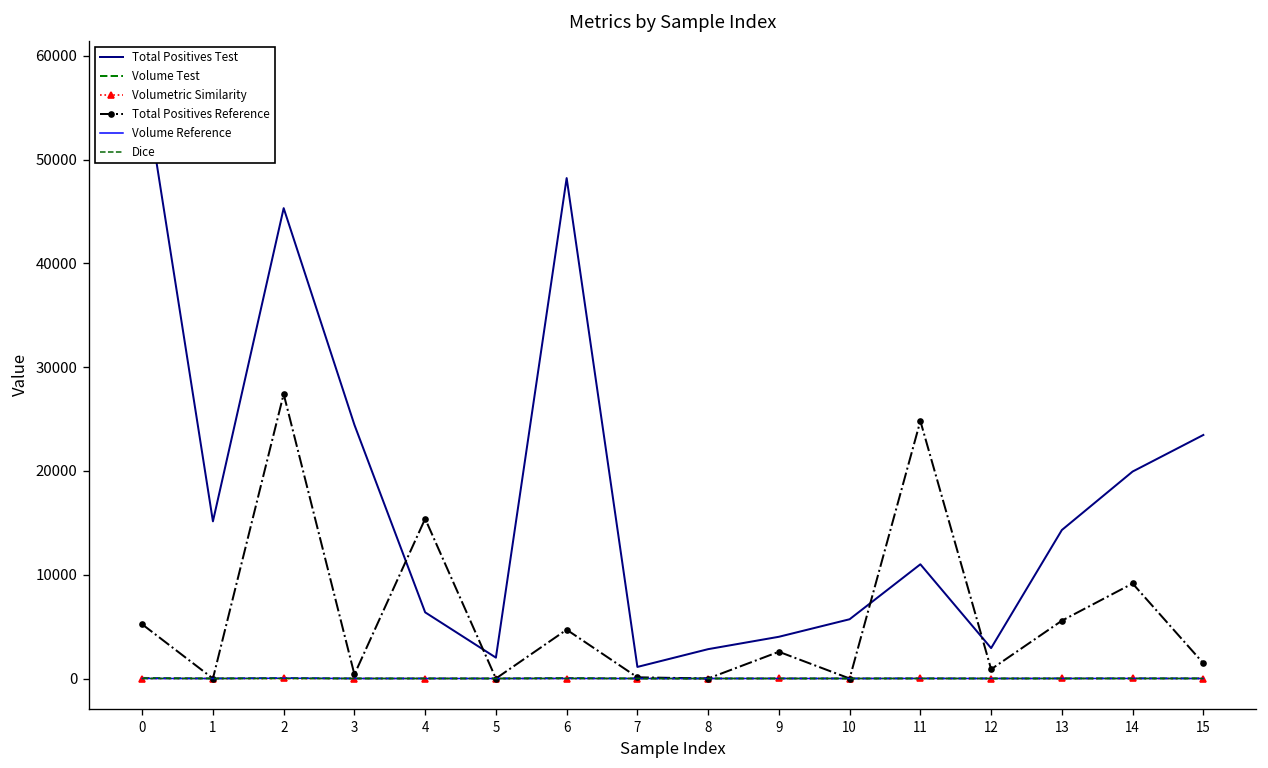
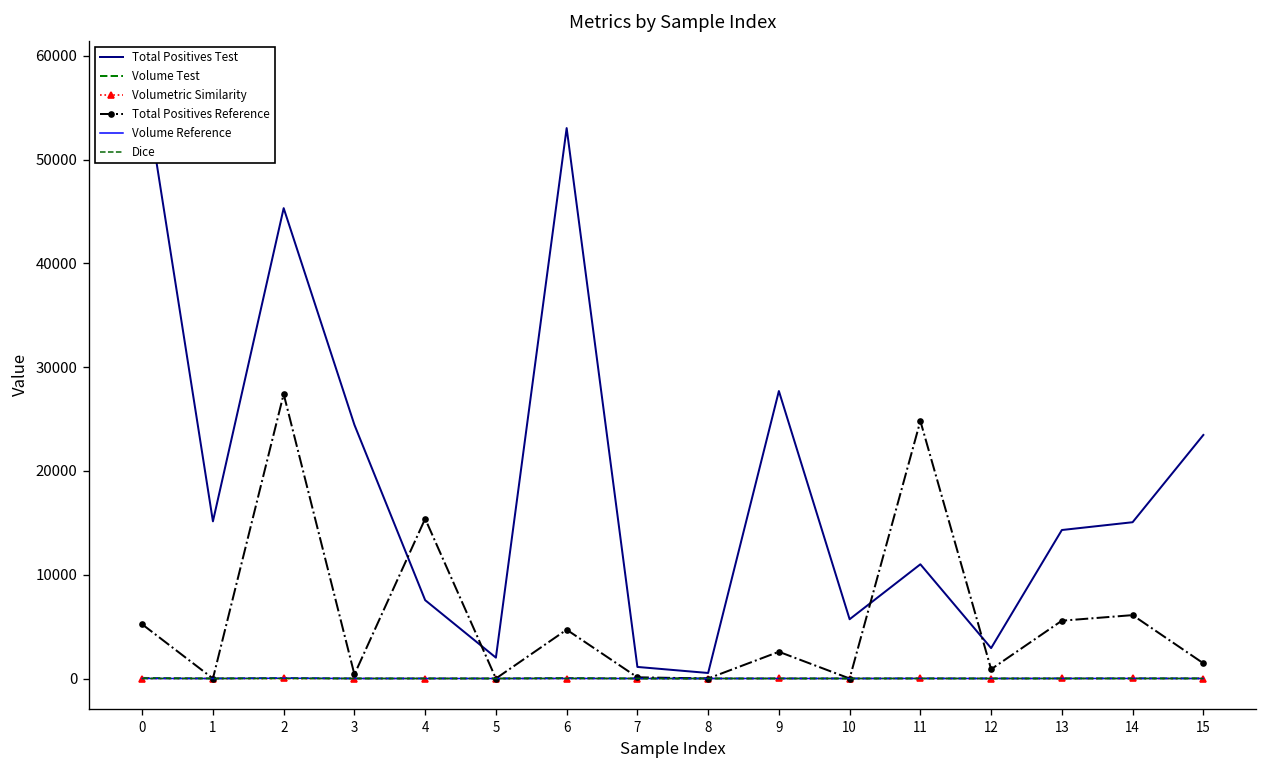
Total Positives Test, 4: 6000 -> 8000
Total Positives Test, 6: 48000 -> 53000
Total Positives Test, 8: 3000 -> 1000
Total Positives Test, 9: 4000 -> 28000
Total Positives Test, 14: 20000 -> 15000
Total Positives Reference, 14: 9000 -> 6000
